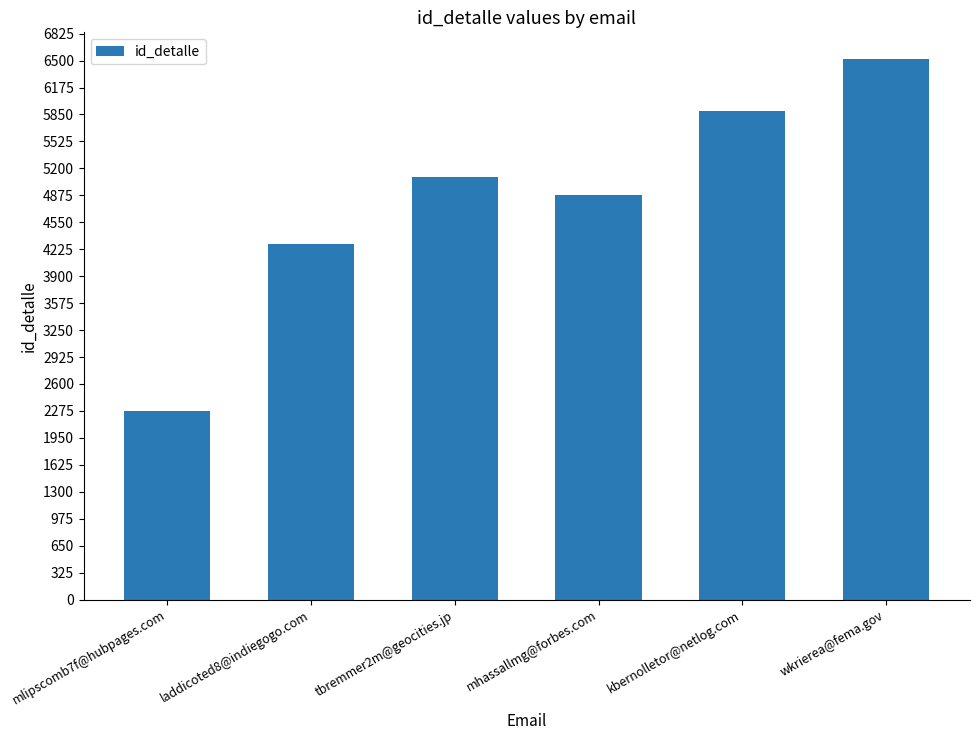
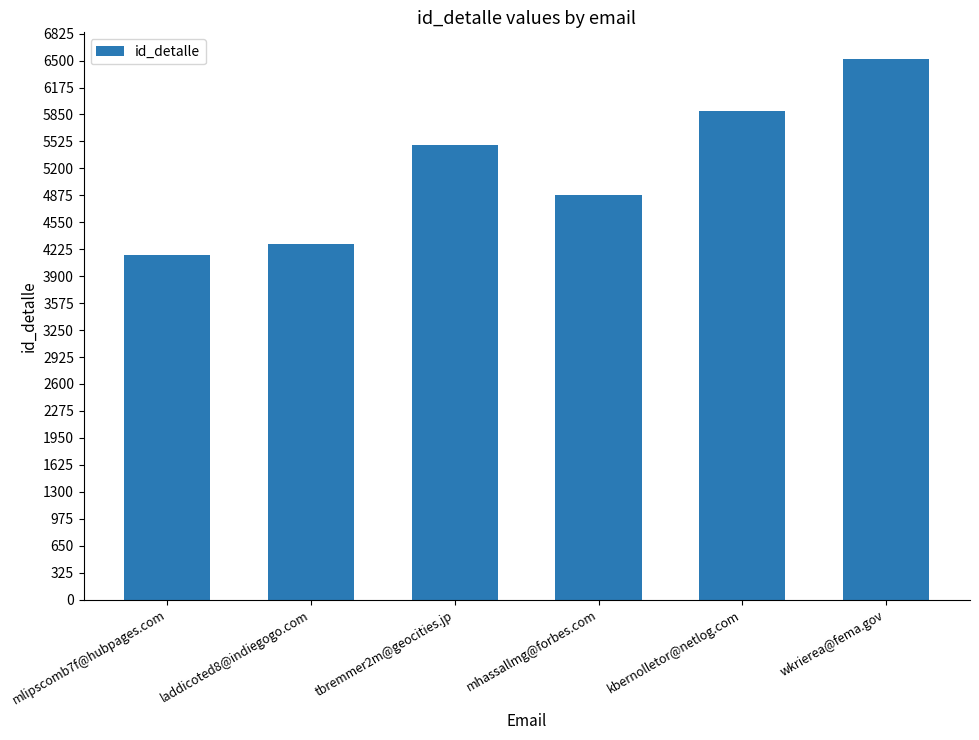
mlipscomb7f@hubpages.com: 2300 -> 4200
tbremmer2m@geocities.jp: 5100 -> 5500
